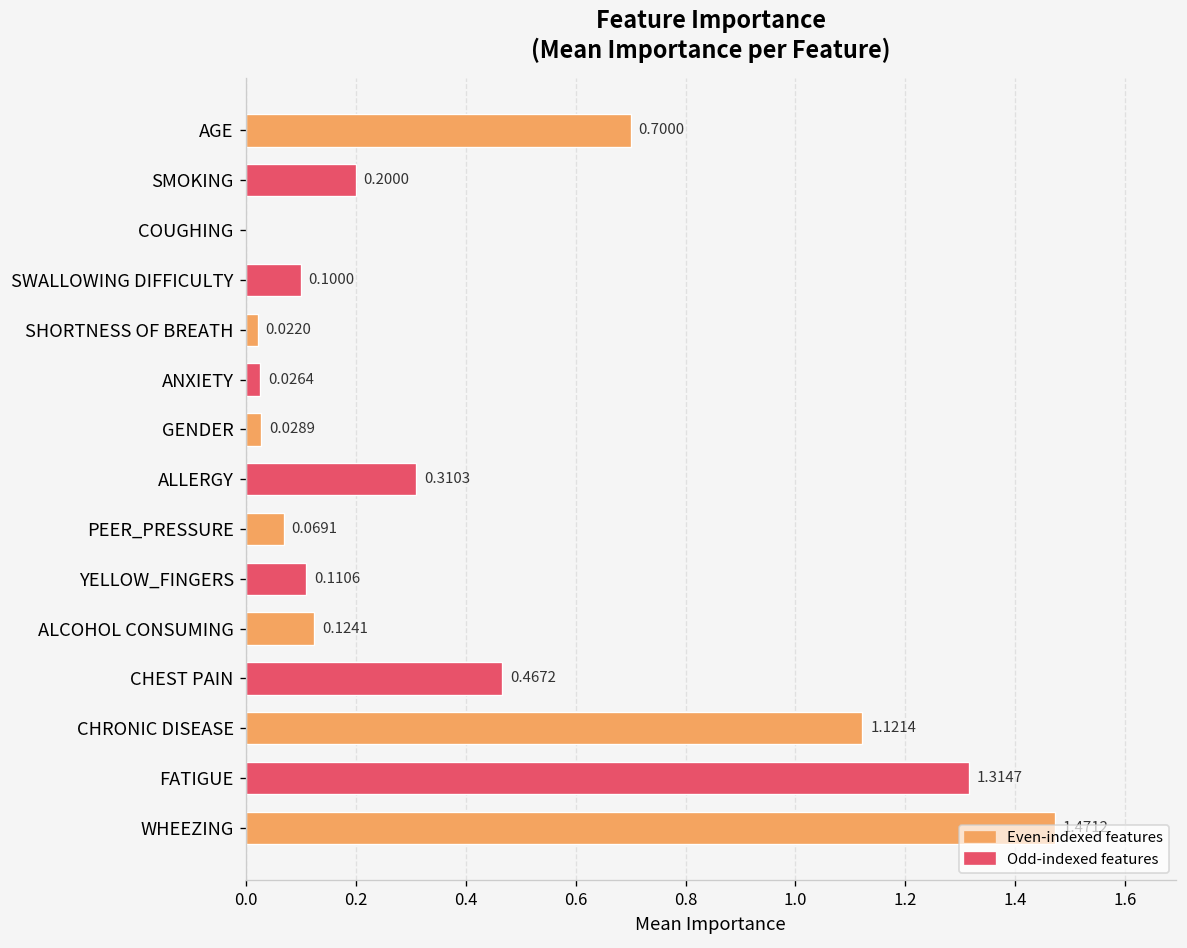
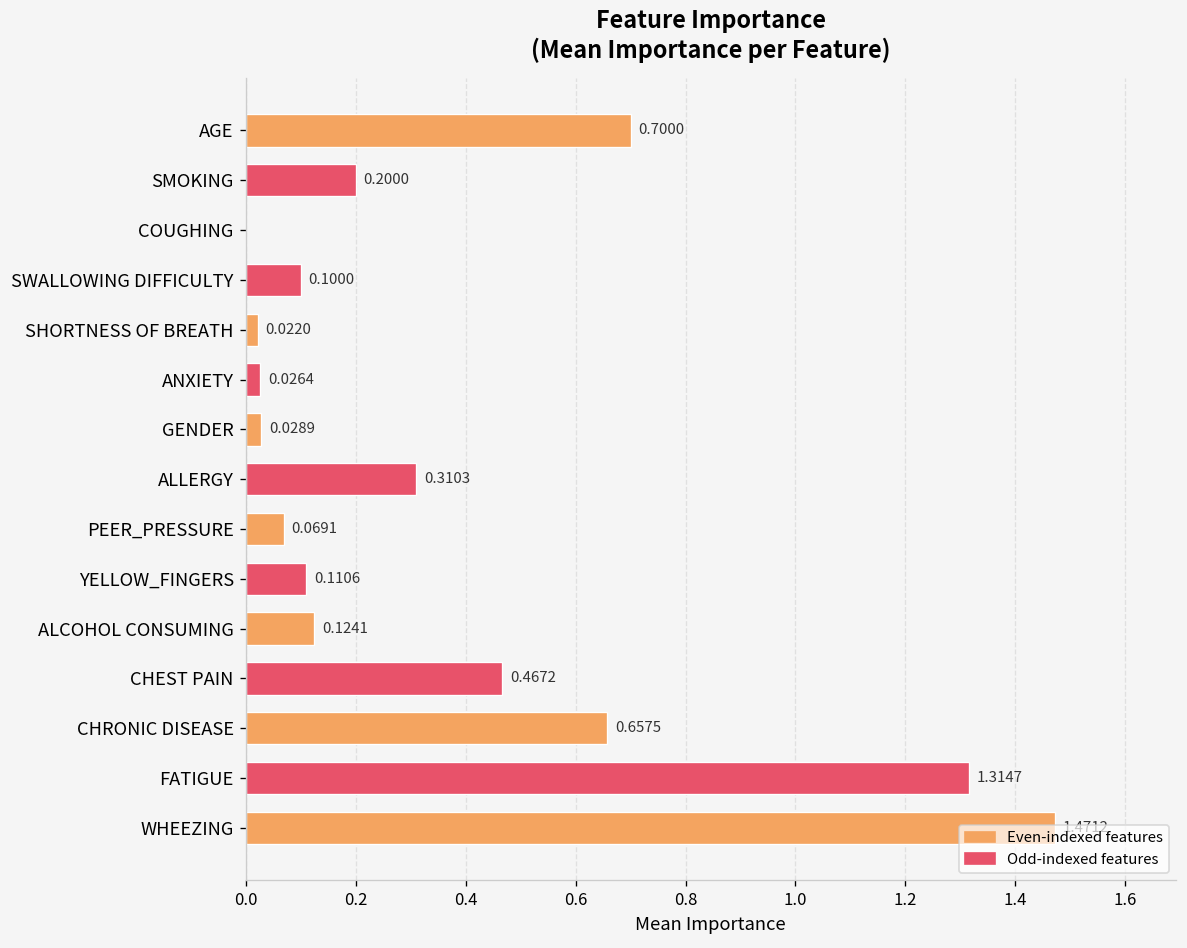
CHRONIC DISEASE: 1.1214 -> 0.6575
